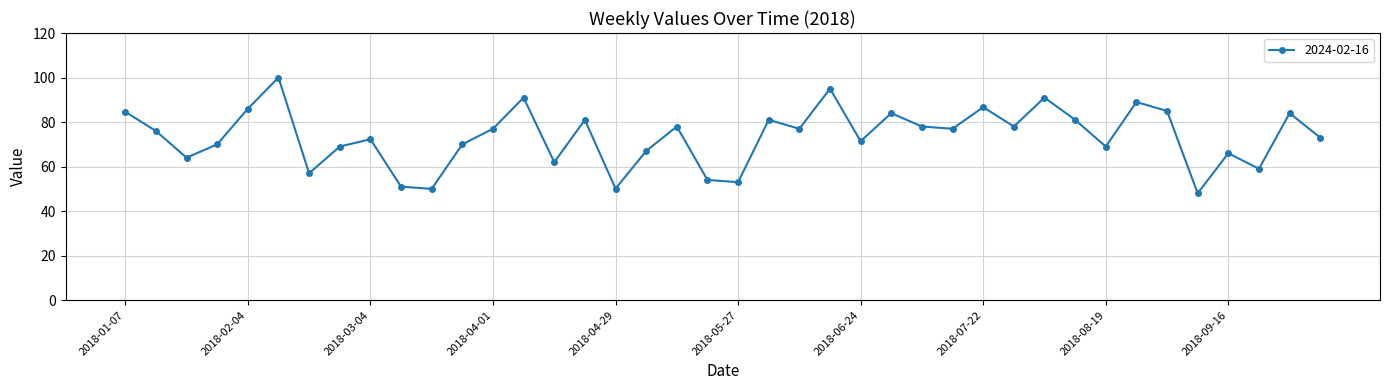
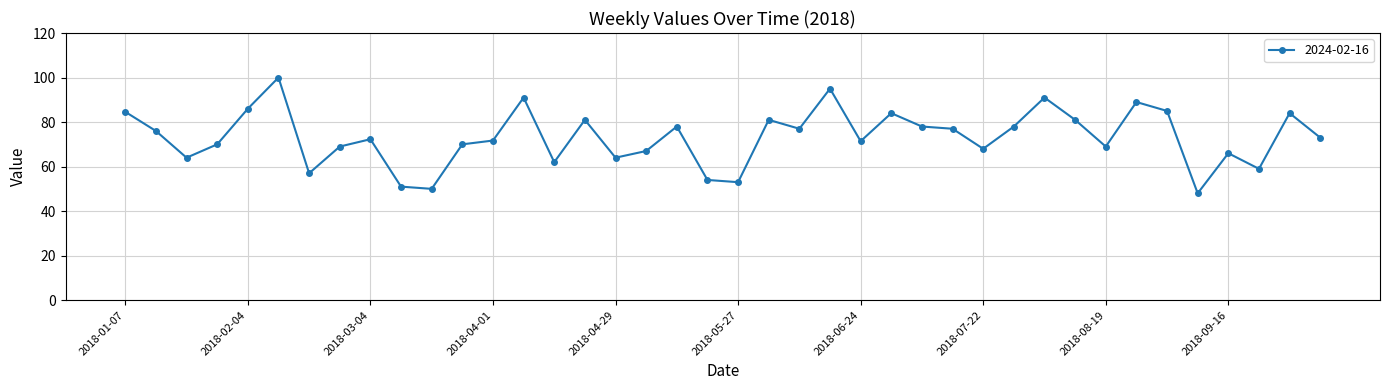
2018-04-01: 77 -> 72
2018-04-29: 50 -> 64
2018-07-22: 87 -> 68
